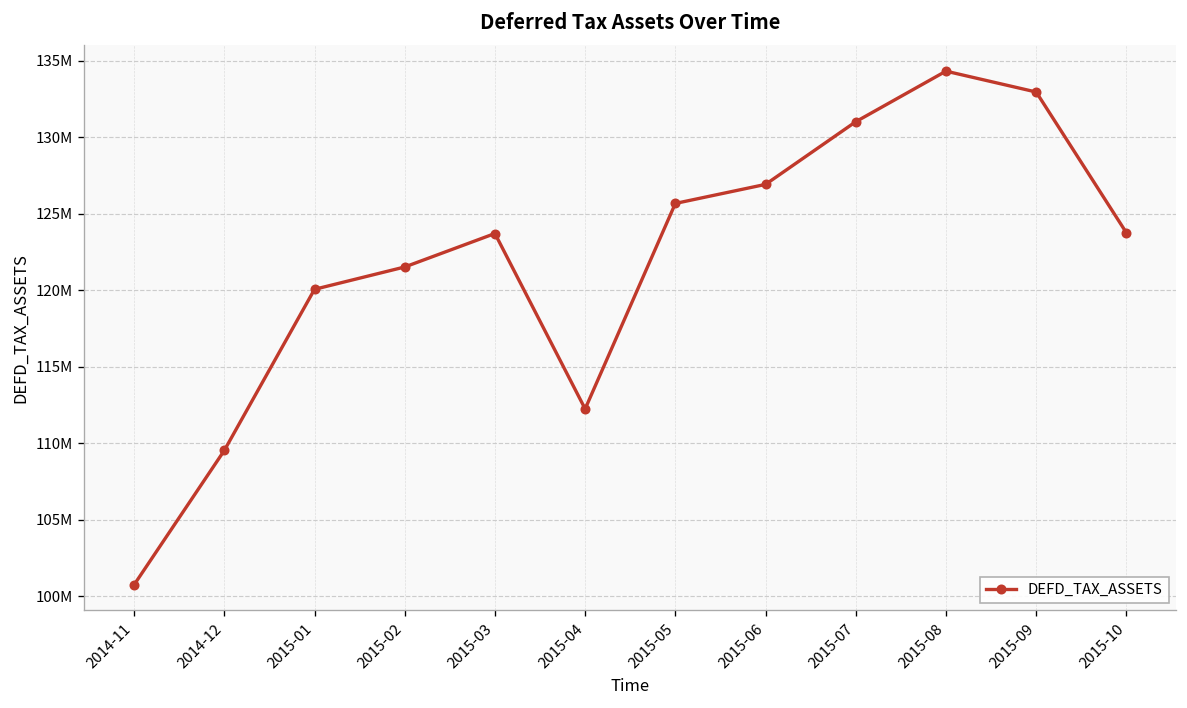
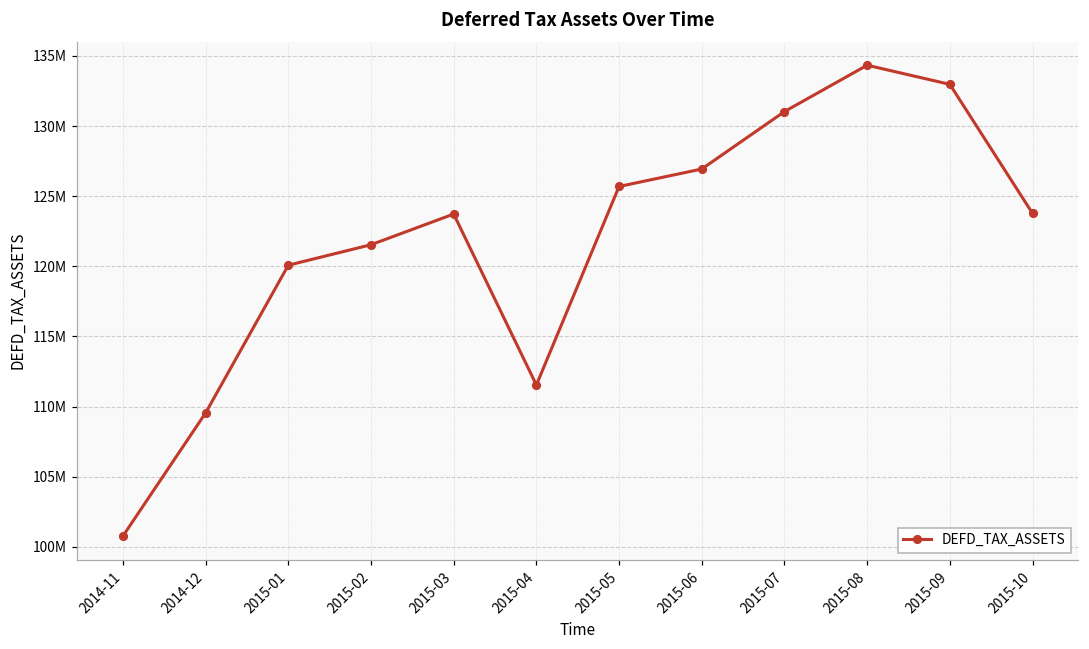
2015-04: 112300000 -> 111500000
